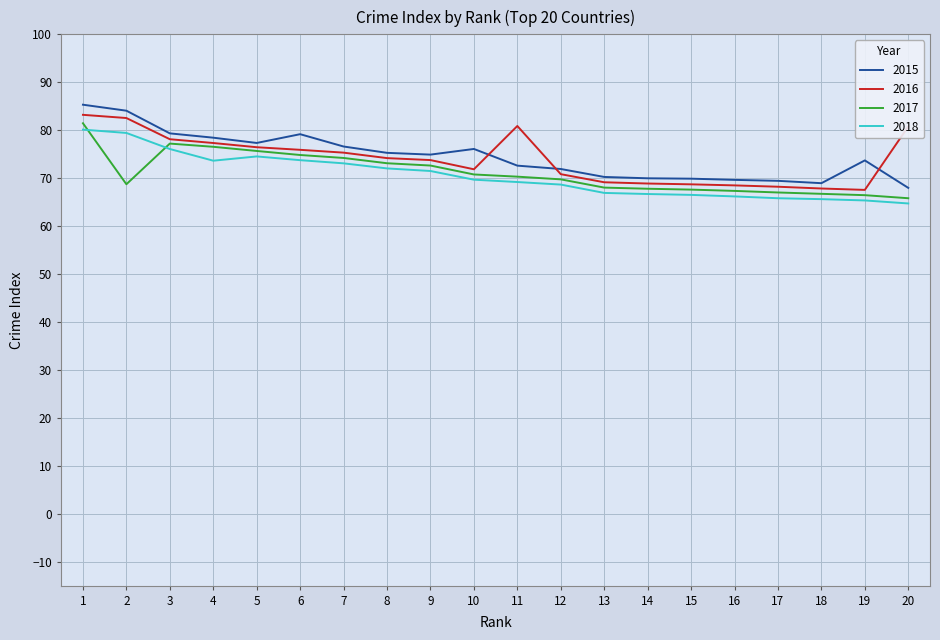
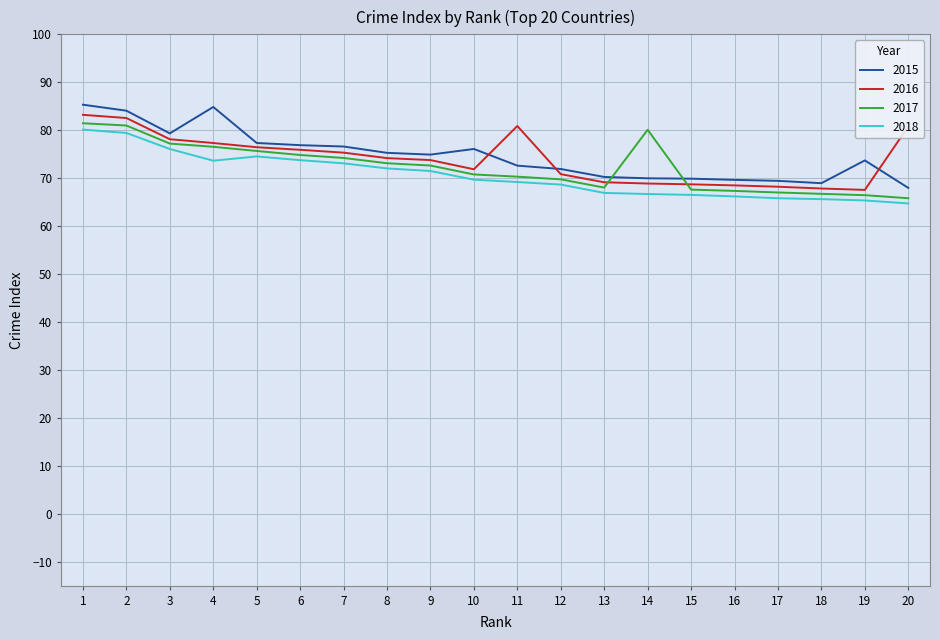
2017, 2: 69 -> 81
2015, 4: 78 -> 85
2015, 6: 79 -> 77
2017, 14: 68 -> 80
